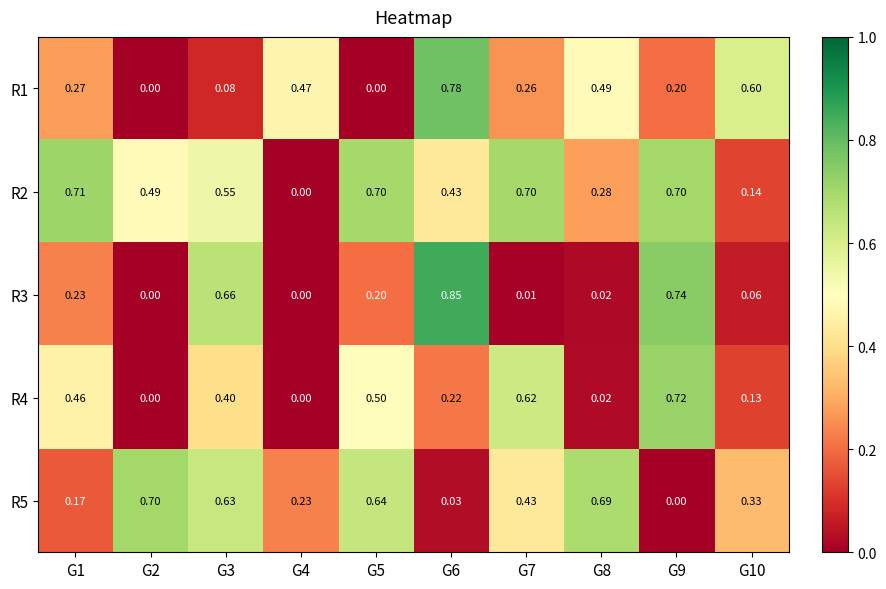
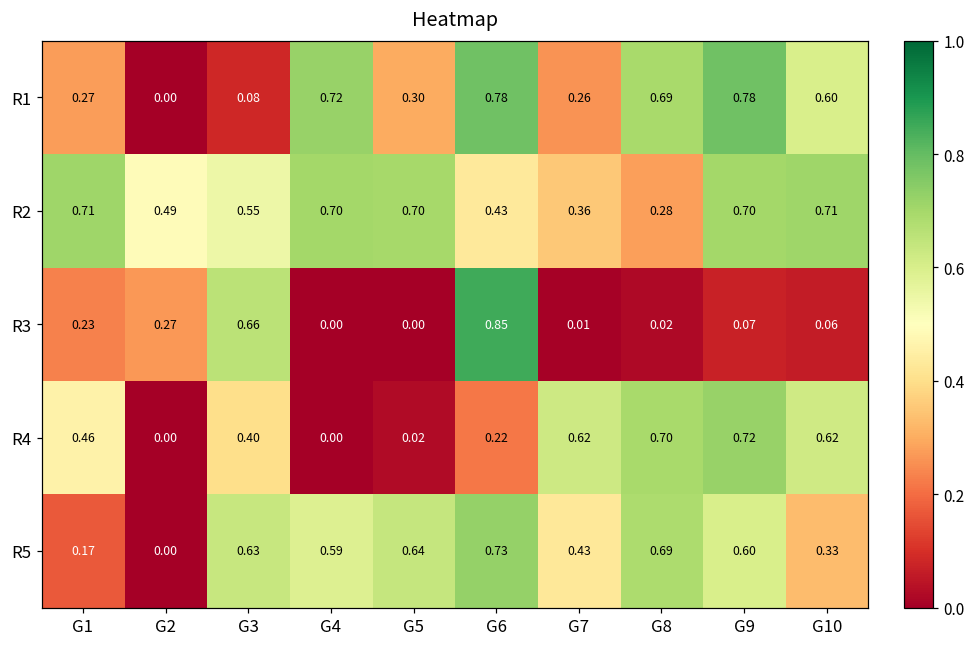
R1, G4: 0.47 -> 0.72
R1, G5: 0.00 -> 0.30
R1, G8: 0.49 -> 0.69
R1, G9: 0.20 -> 0.78
R2, G4: 0.00 -> 0.70
R2, G7: 0.70 -> 0.36
R2, G10: 0.14 -> 0.71
R3, G2: 0.00 -> 0.27
R3, G5: 0.20 -> 0.00
R3, G9: 0.74 -> 0.07
R4, G5: 0.50 -> 0.02
R4, G8: 0.02 -> 0.70
R4, G10: 0.13 -> 0.62
R5, G2: 0.70 -> 0.00
R5, G4: 0.23 -> 0.59
R5, G6: 0.03 -> 0.73
R5, G9: 0.00 -> 0.60
